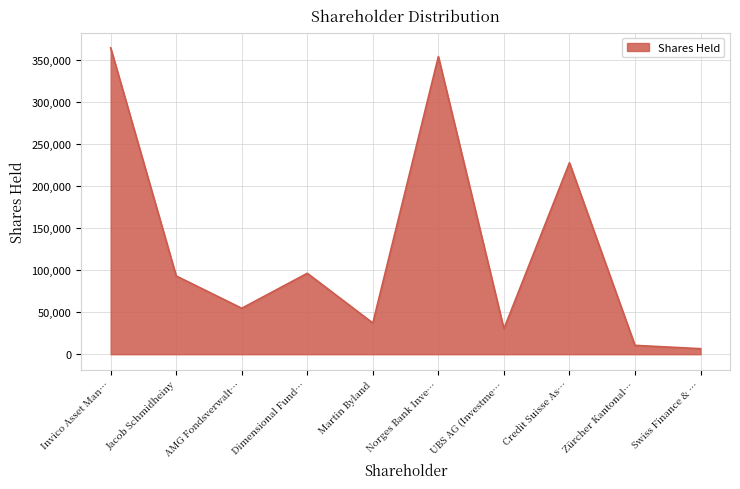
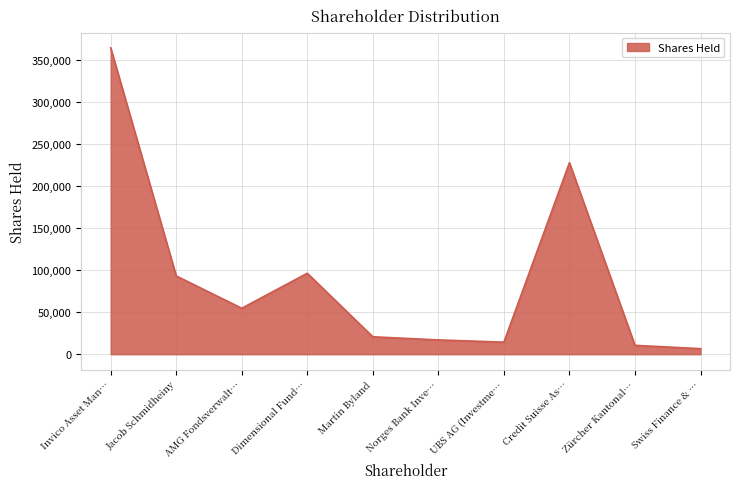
Martin Byland: 40,000 -> 20,000
Norges Bank Inve…: 350,000 -> 20,000
UBS AG (Investme…: 30,000 -> 10,000
